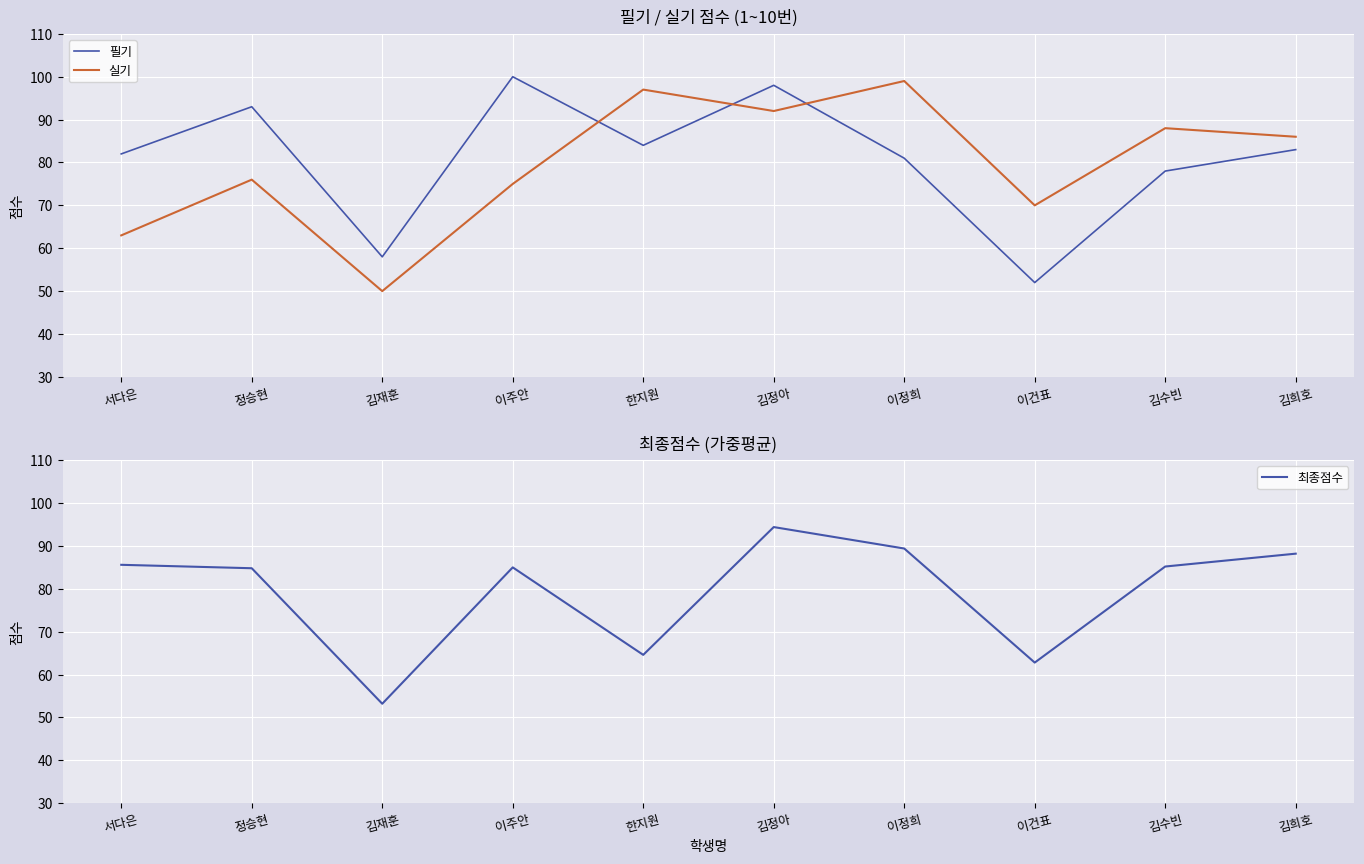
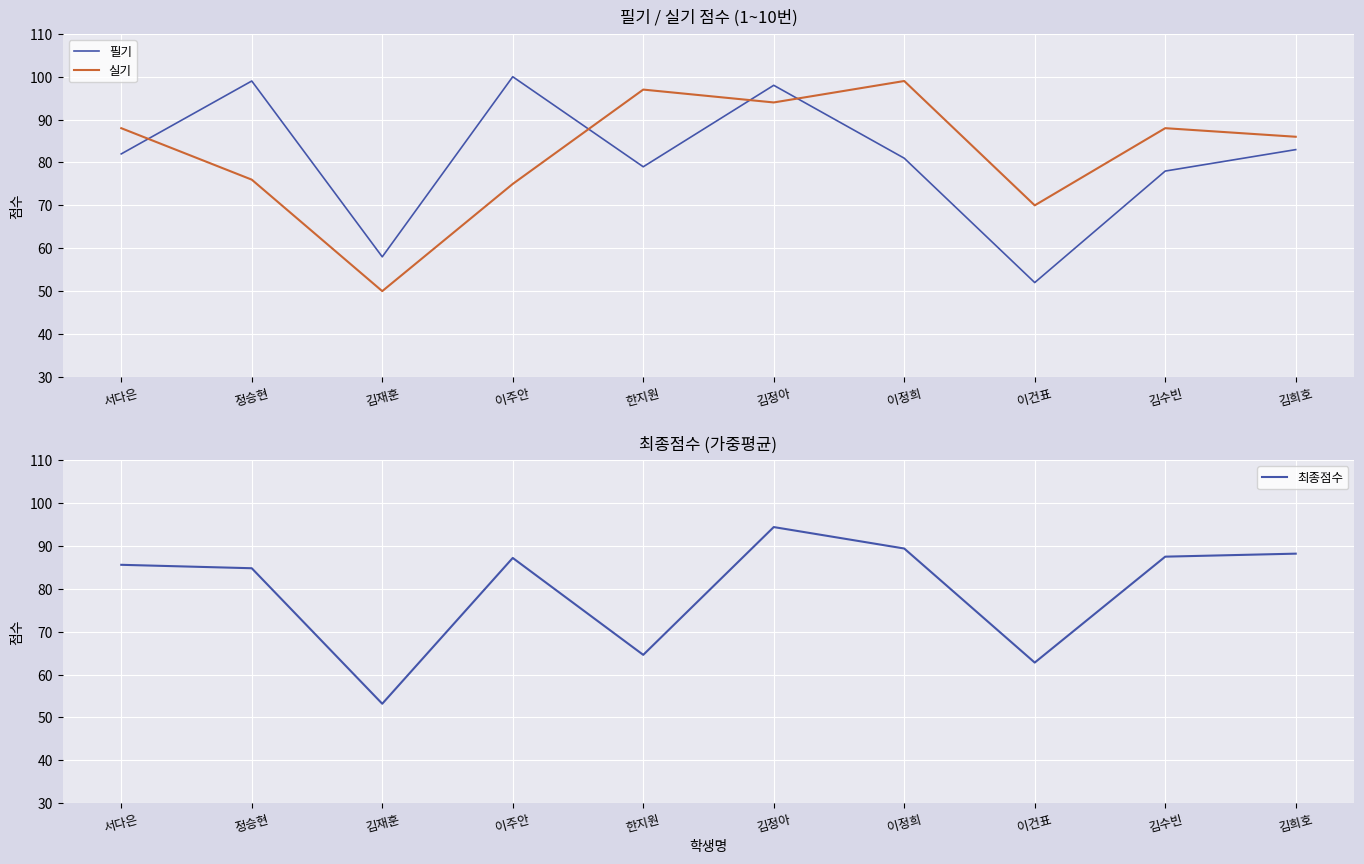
필기 / 실기 점수 (1~10번), 실기, 서다은: 63 -> 88
필기 / 실기 점수 (1~10번), 필기, 정승현: 93 -> 99
필기 / 실기 점수 (1~10번), 필기, 한지원: 84 -> 79
필기 / 실기 점수 (1~10번), 실기, 김정아: 92 -> 94
최종점수 (가중평균), 이주안: 85 -> 87
최종점수 (가중평균), 김수빈: 85 -> 88
